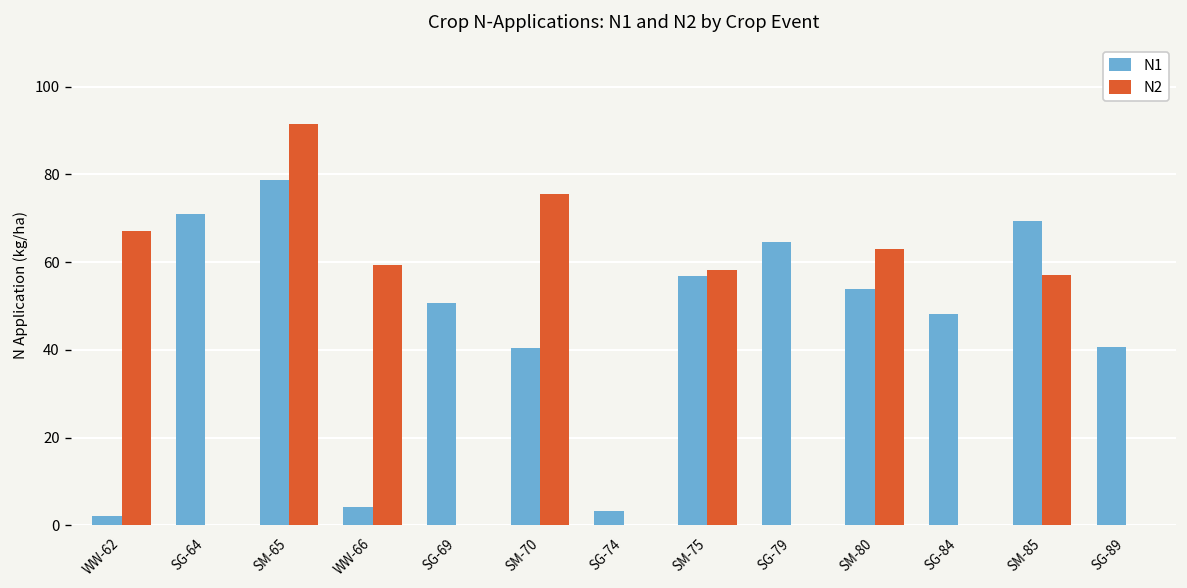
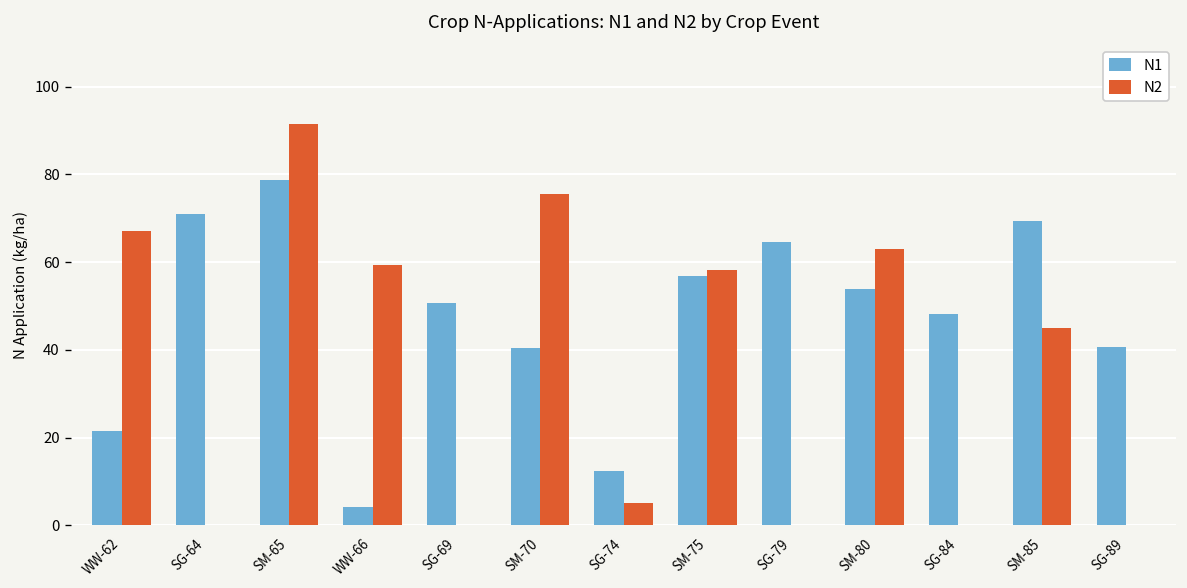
N1, WW-62: 2 -> 22
N1, SG-74: 3 -> 12
N2, SG-74: 0 -> 5
N2, SM-85: 57 -> 45
